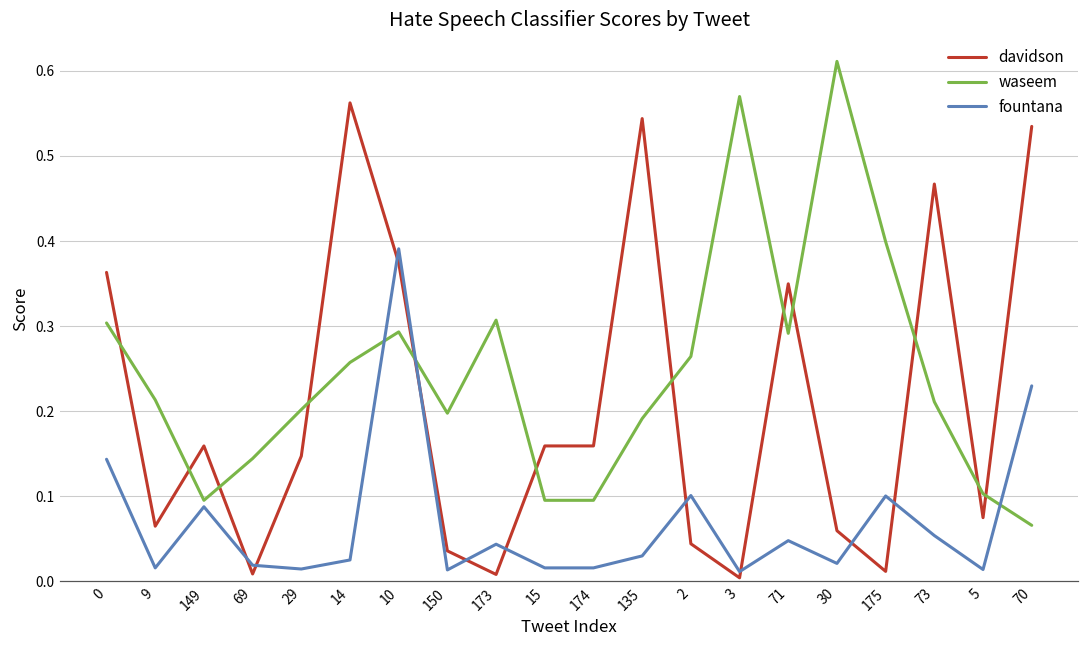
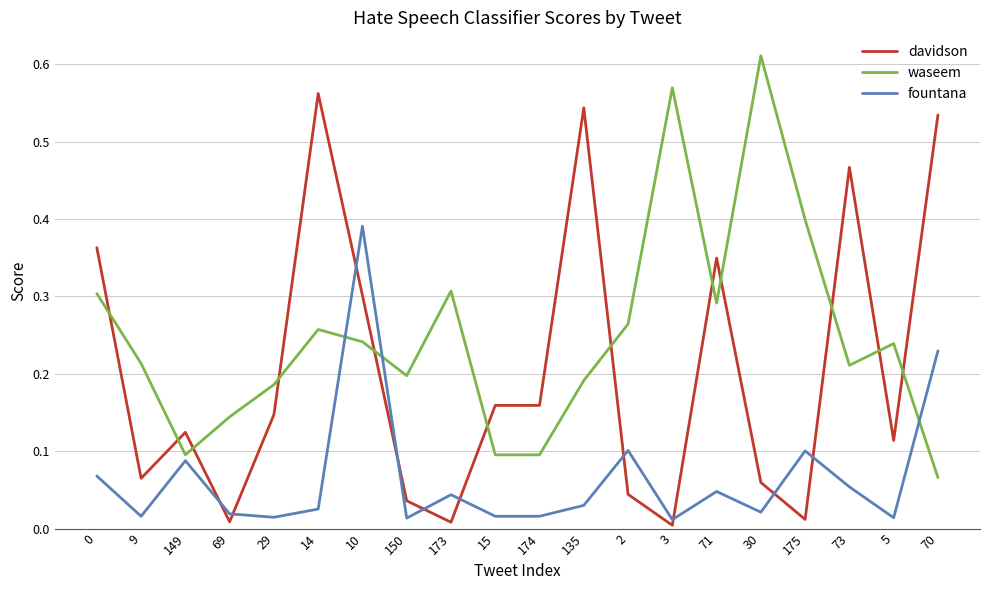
fountana, 0: 0.14 -> 0.07
davidson, 149: 0.16 -> 0.12
waseem, 29: 0.20 -> 0.19
davidson, 10: 0.37 -> 0.30
waseem, 10: 0.29 -> 0.24
davidson, 5: 0.07 -> 0.11
waseem, 5: 0.10 -> 0.24
